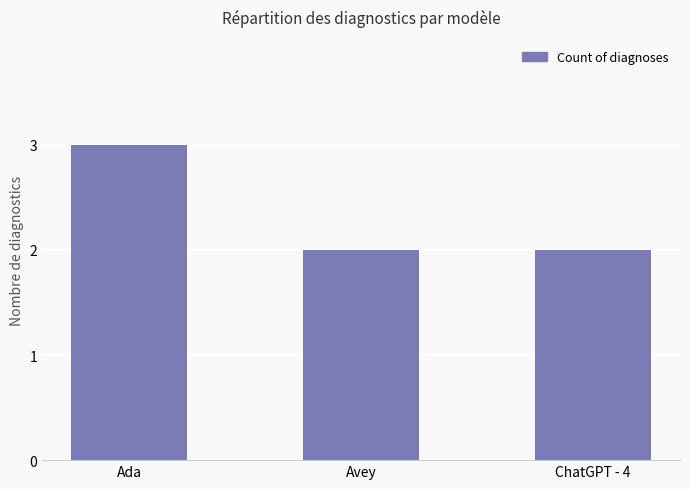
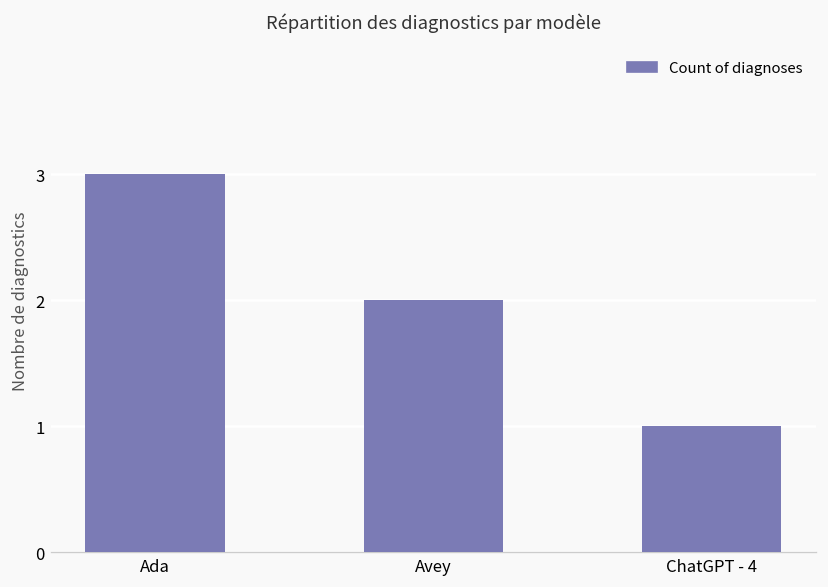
ChatGPT - 4: 2 -> 1
